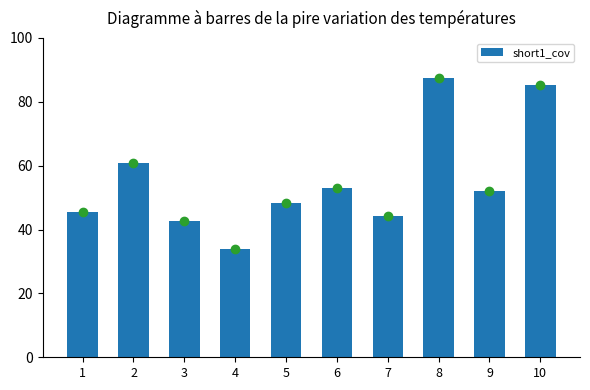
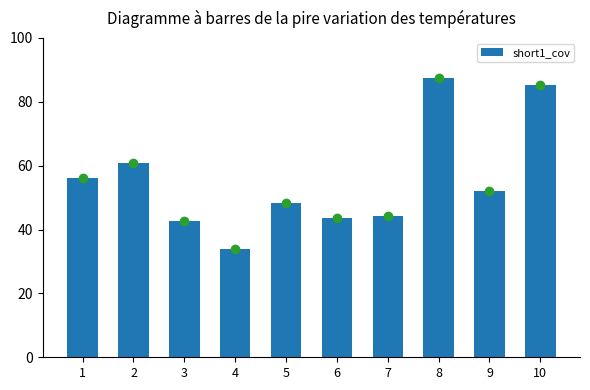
short1_cov, 1: 45 -> 56
short1_cov, 6: 53 -> 44
